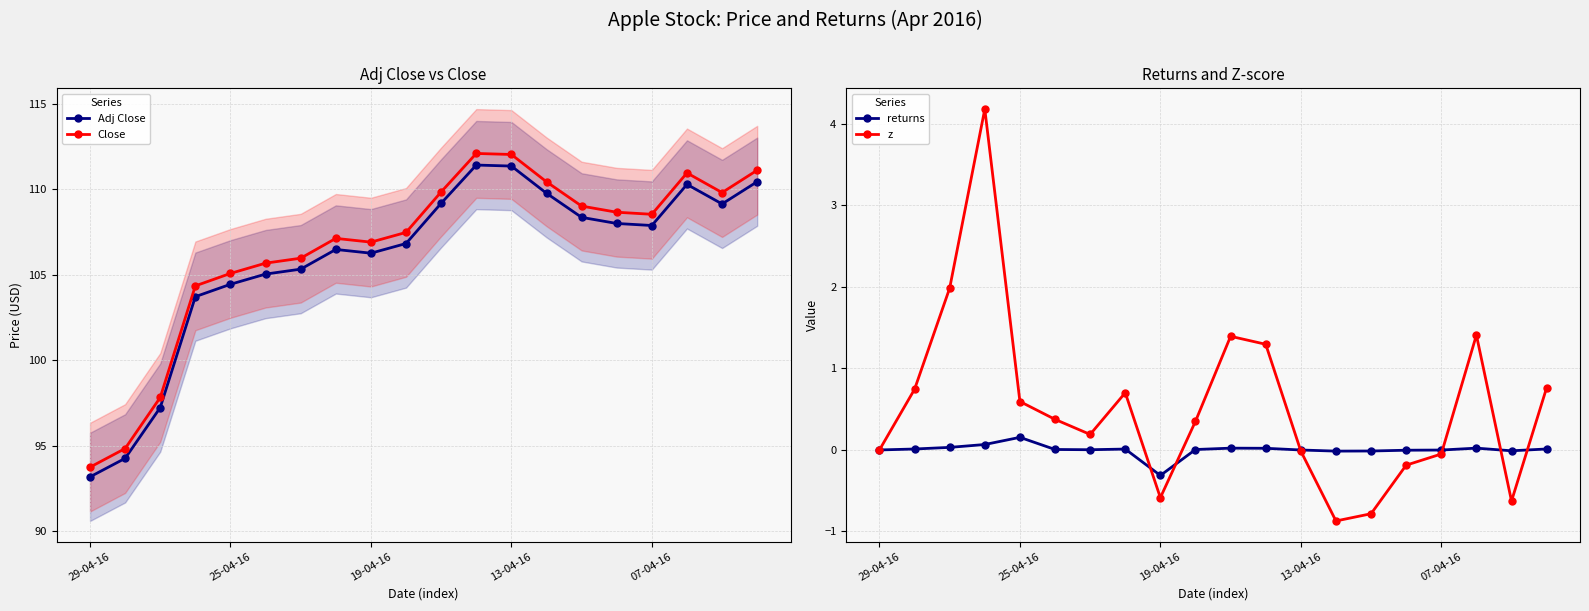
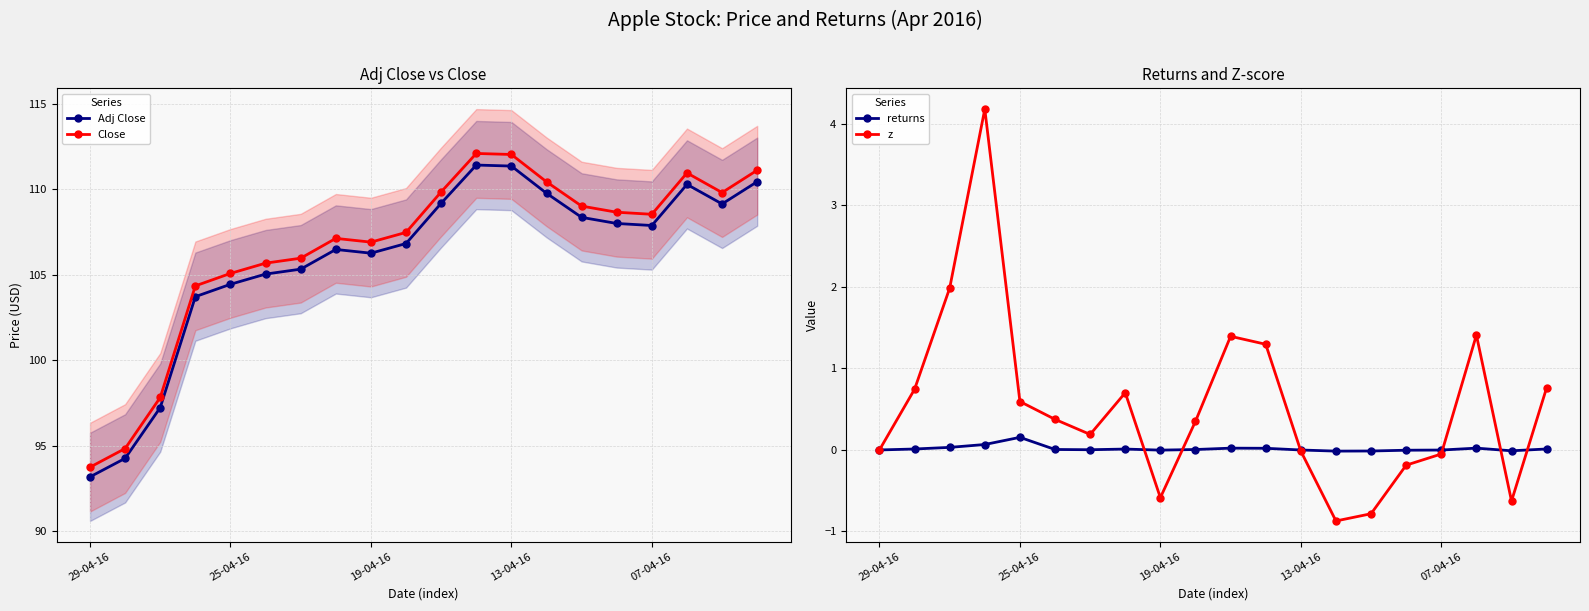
Returns and Z-score, returns, 19-04-16: -0.3 -> 0.0
